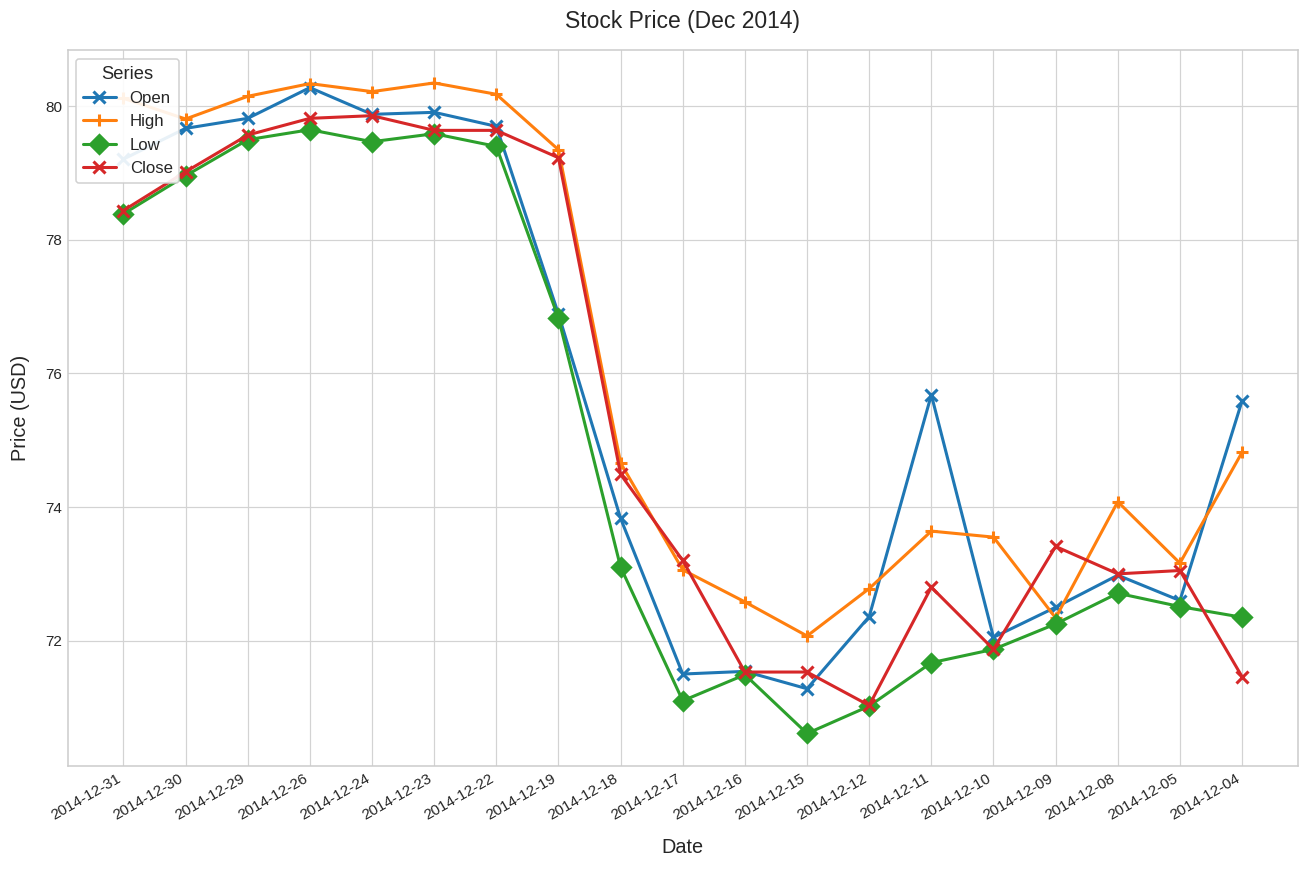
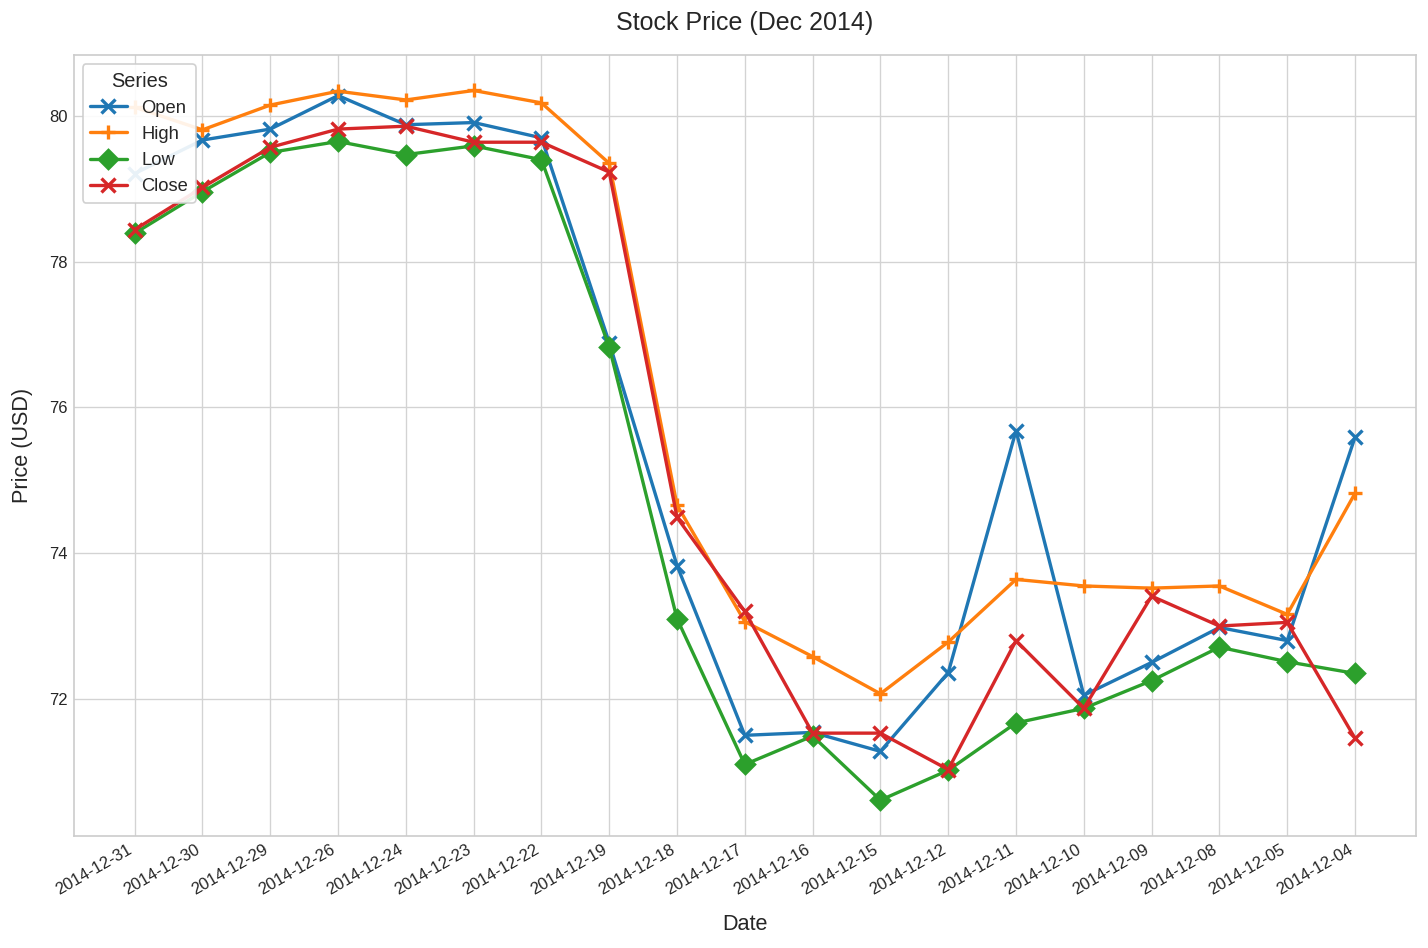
High, 2014-12-09: 72.3 -> 73.5
High, 2014-12-08: 74.1 -> 73.6
Open, 2014-12-05: 72.6 -> 72.8
